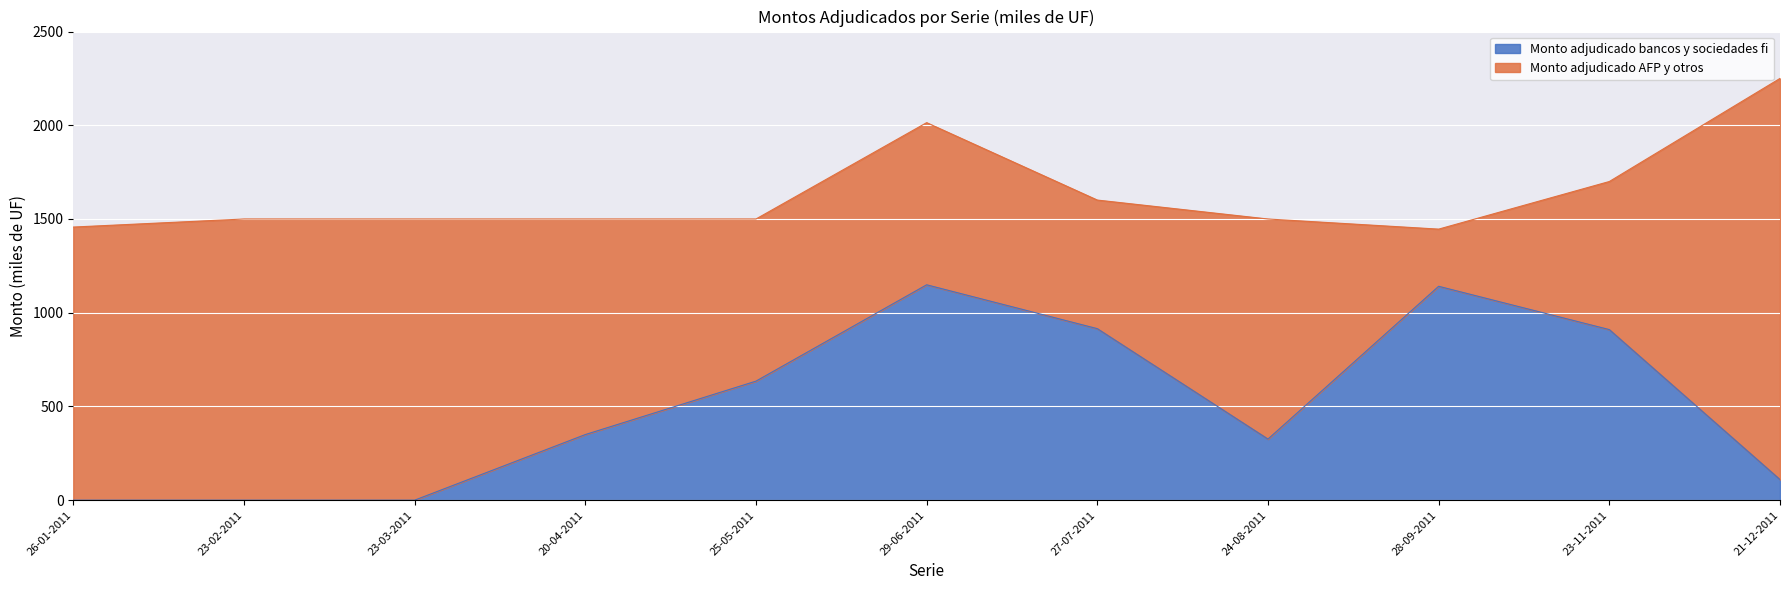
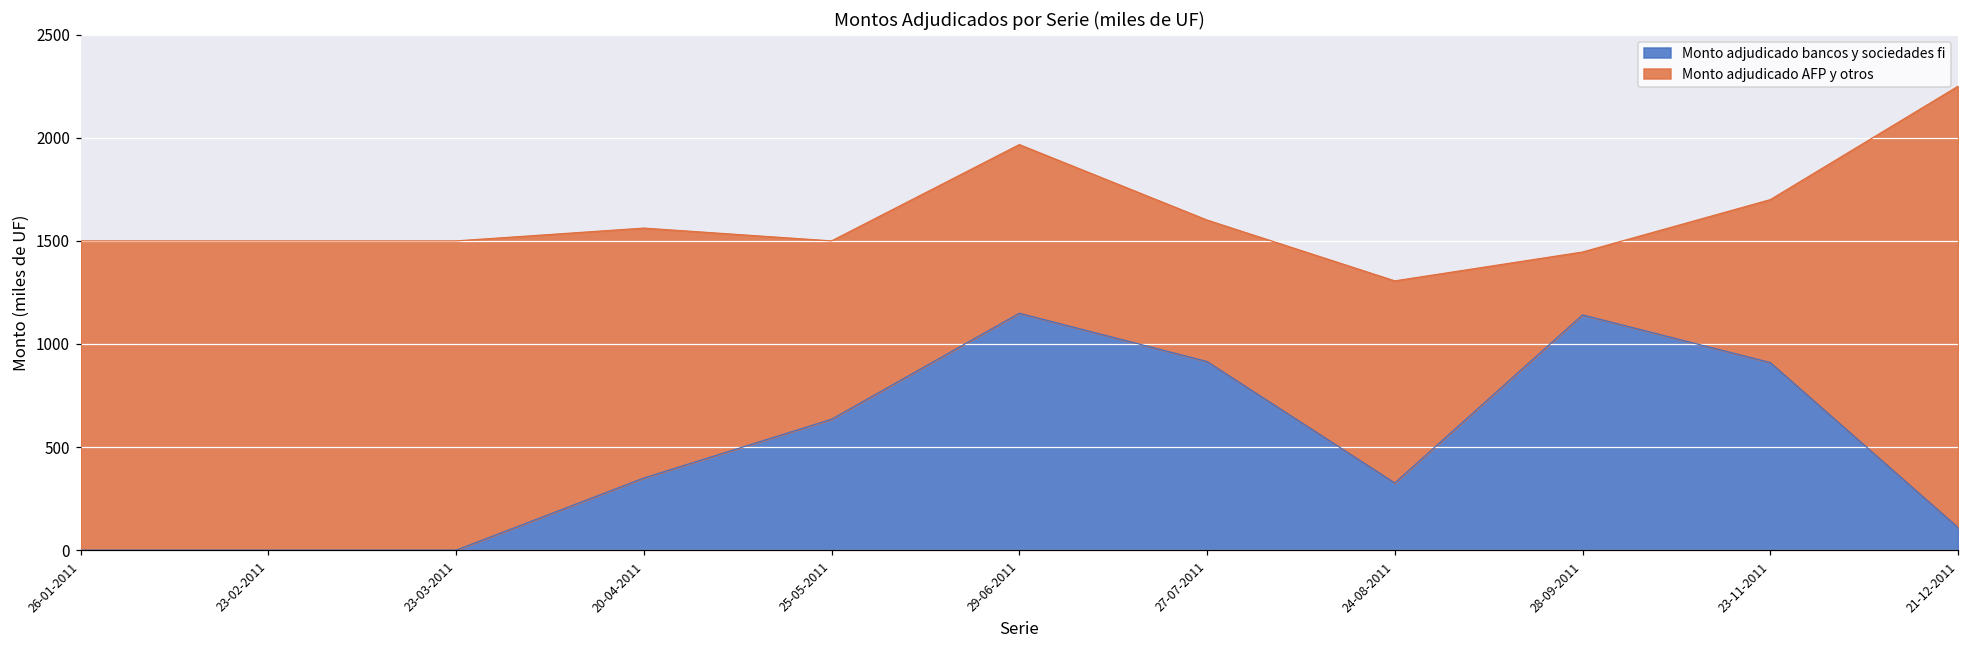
Monto adjudicado AFP y otros, 26-01-2011: 1460 -> 1500
Monto adjudicado AFP y otros, 20-04-2011: 1150 -> 1210
Monto adjudicado AFP y otros, 29-06-2011: 870 -> 820
Monto adjudicado AFP y otros, 24-08-2011: 1170 -> 980
